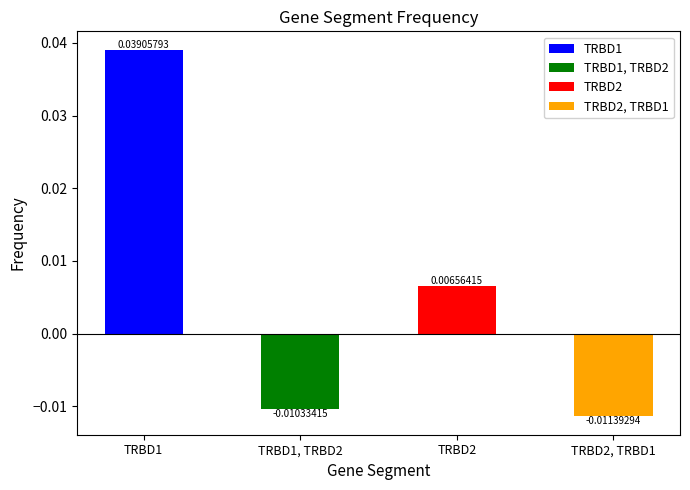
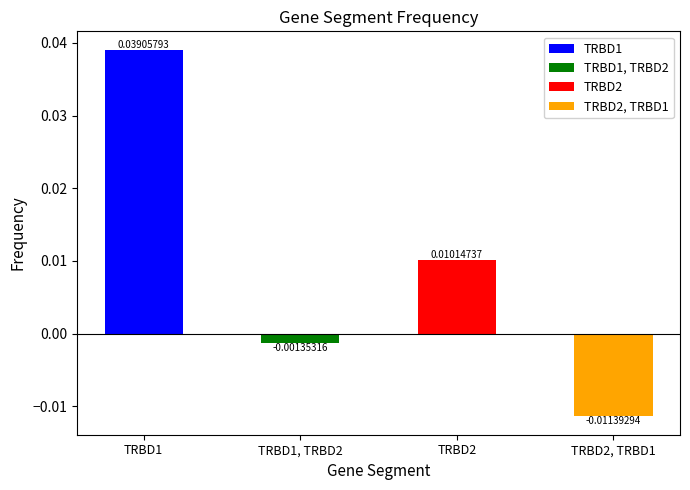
TRBD1, TRBD2, TRBD1, TRBD2: -0.01033415 -> -0.00135316
TRBD2, TRBD2: 0.00656415 -> 0.01014737
